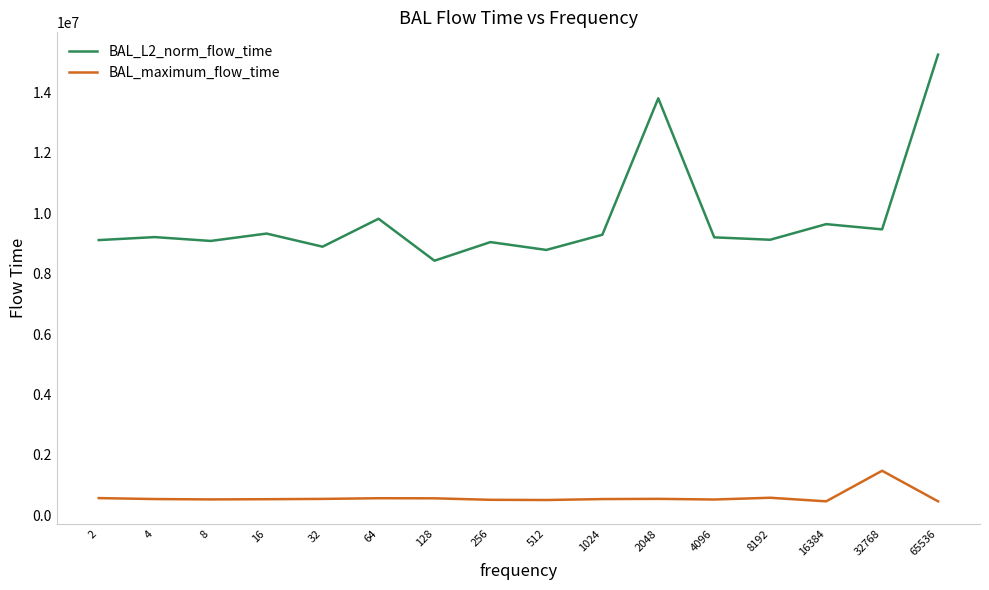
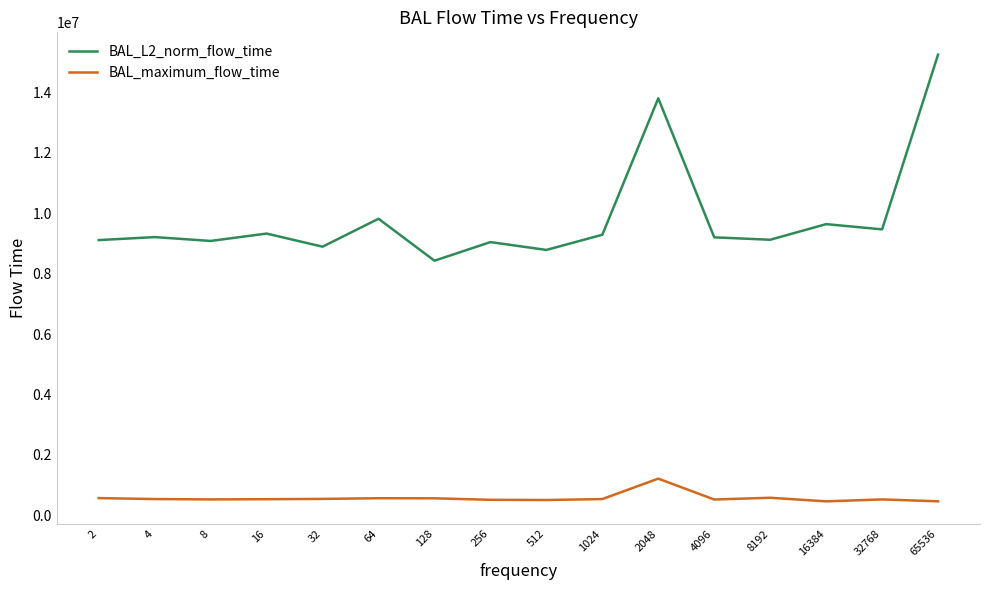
BAL_maximum_flow_time, 2048: 500000 -> 1200000
BAL_maximum_flow_time, 32768: 1500000 -> 500000
